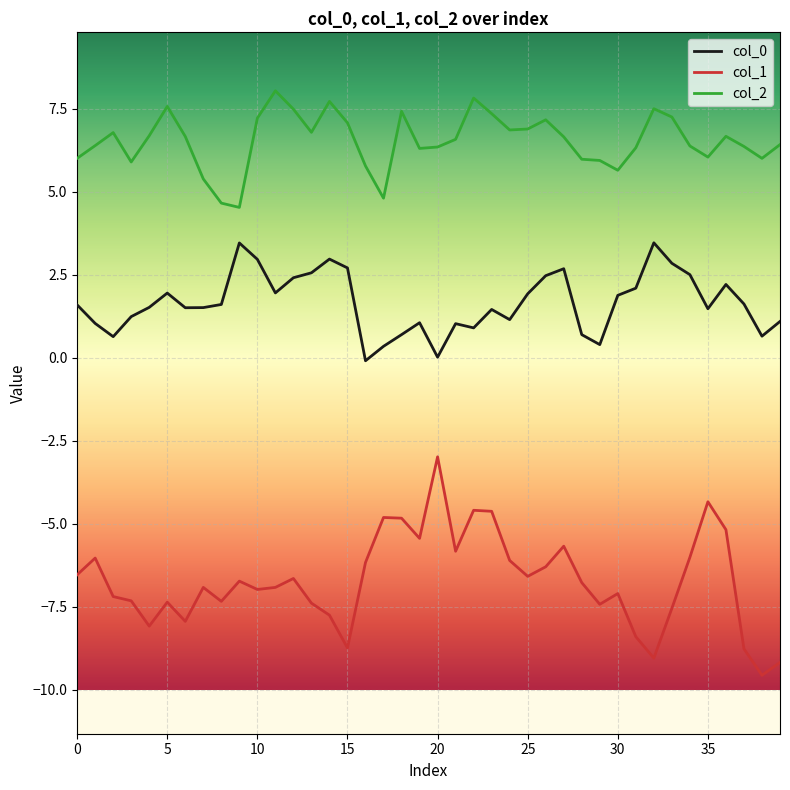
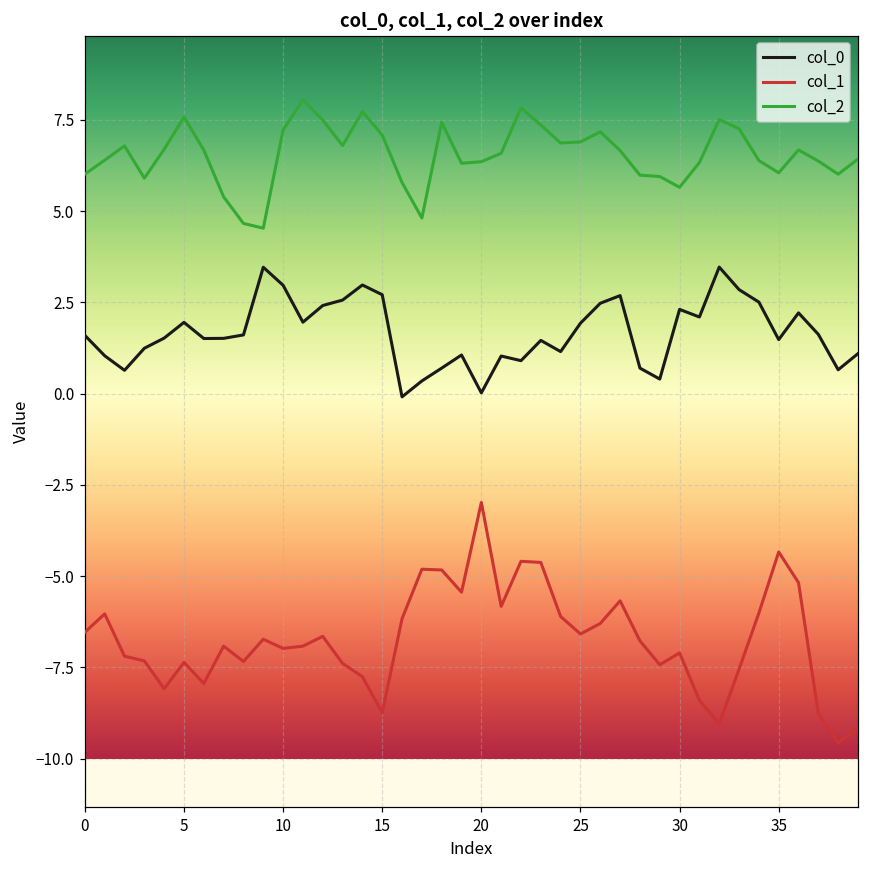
col_0, 30: 1.9 -> 2.3
